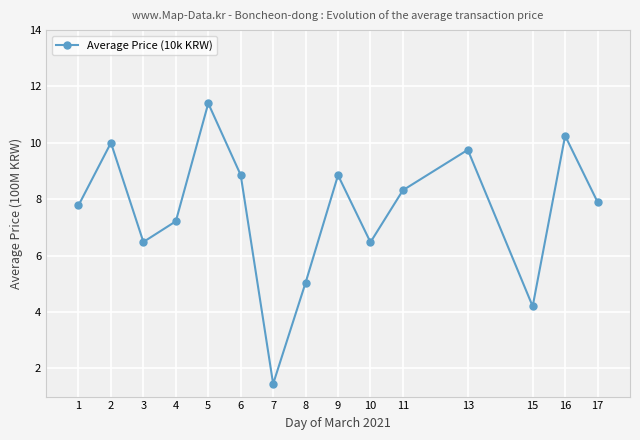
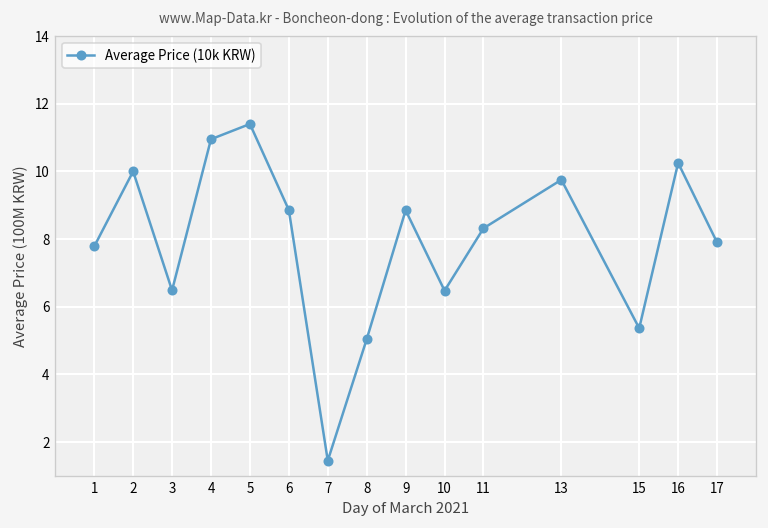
4: 7.2 -> 11.0
15: 4.2 -> 5.4
